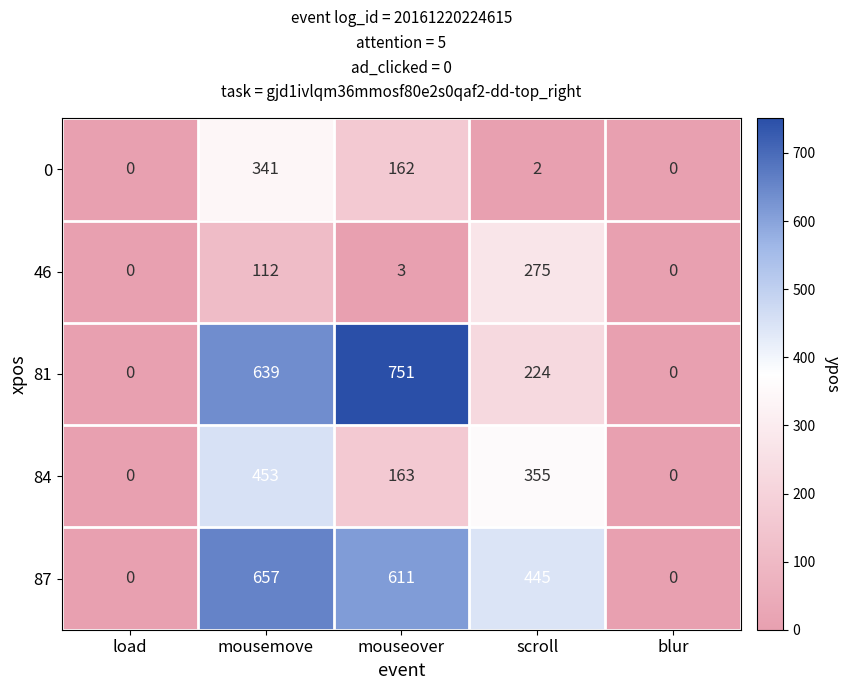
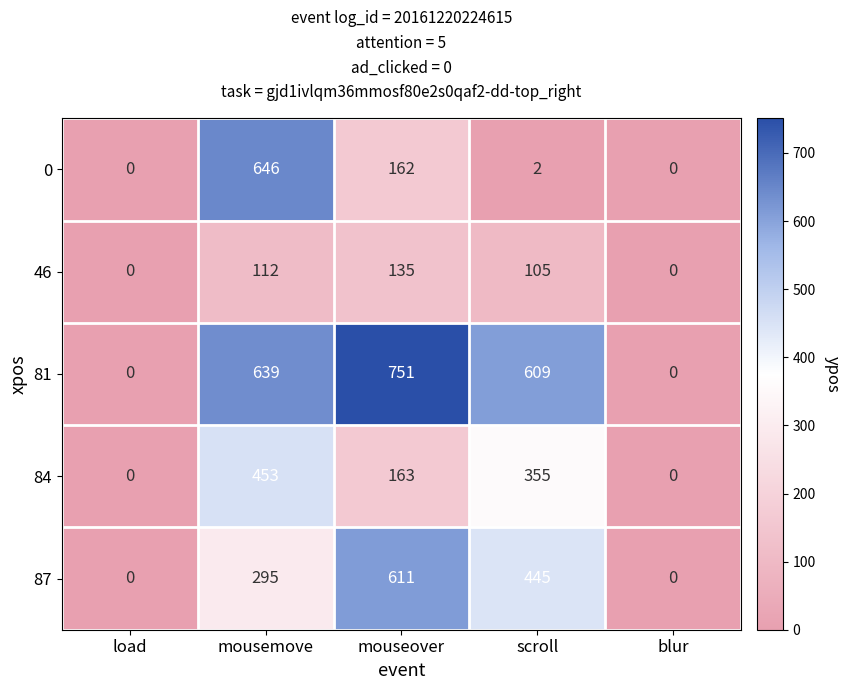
0, mousemove: 341 -> 646
46, mouseover: 3 -> 135
46, scroll: 275 -> 105
81, scroll: 224 -> 609
87, mousemove: 657 -> 295
